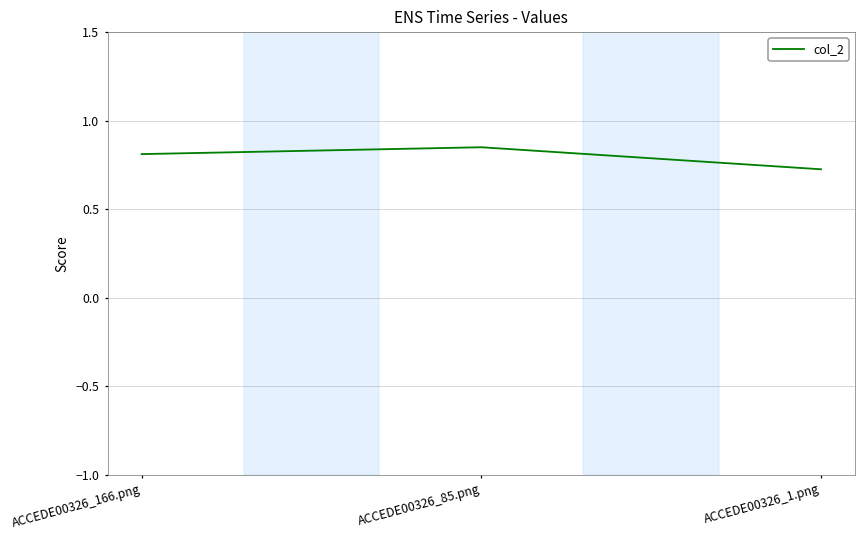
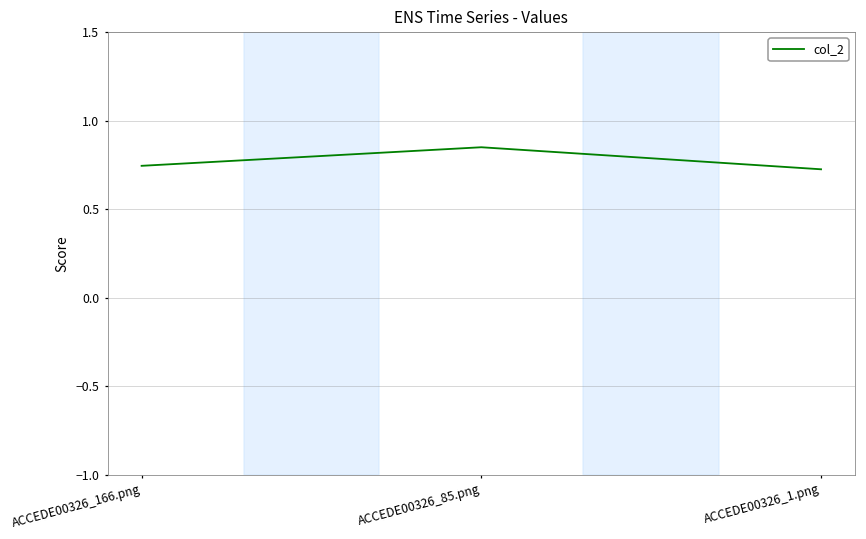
ACCEDE00326_166.png: 0.81 -> 0.75
